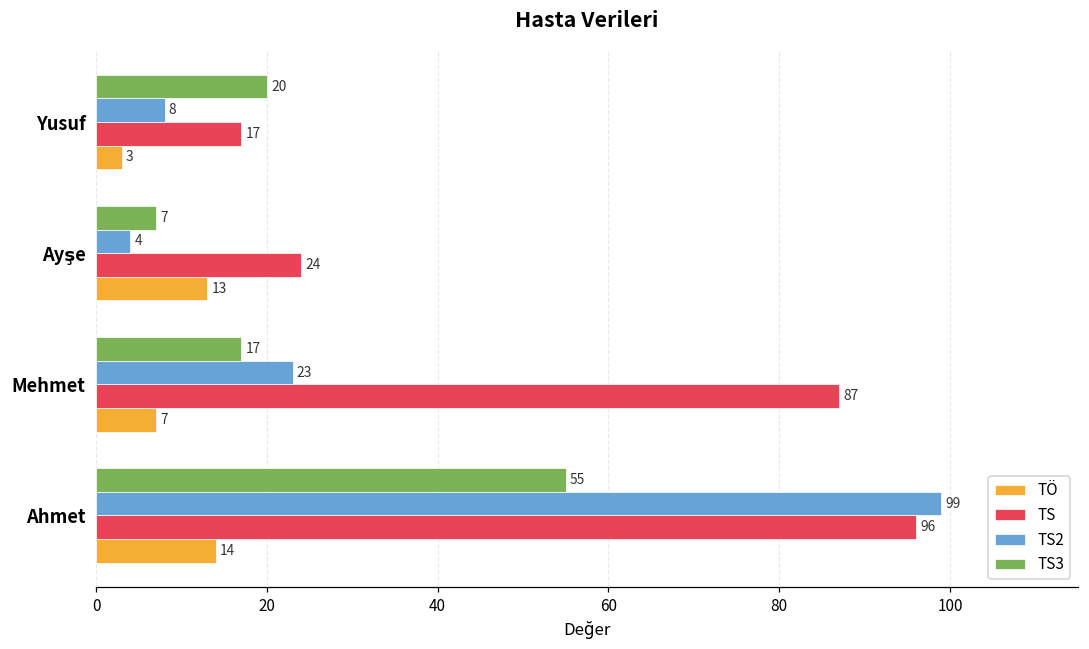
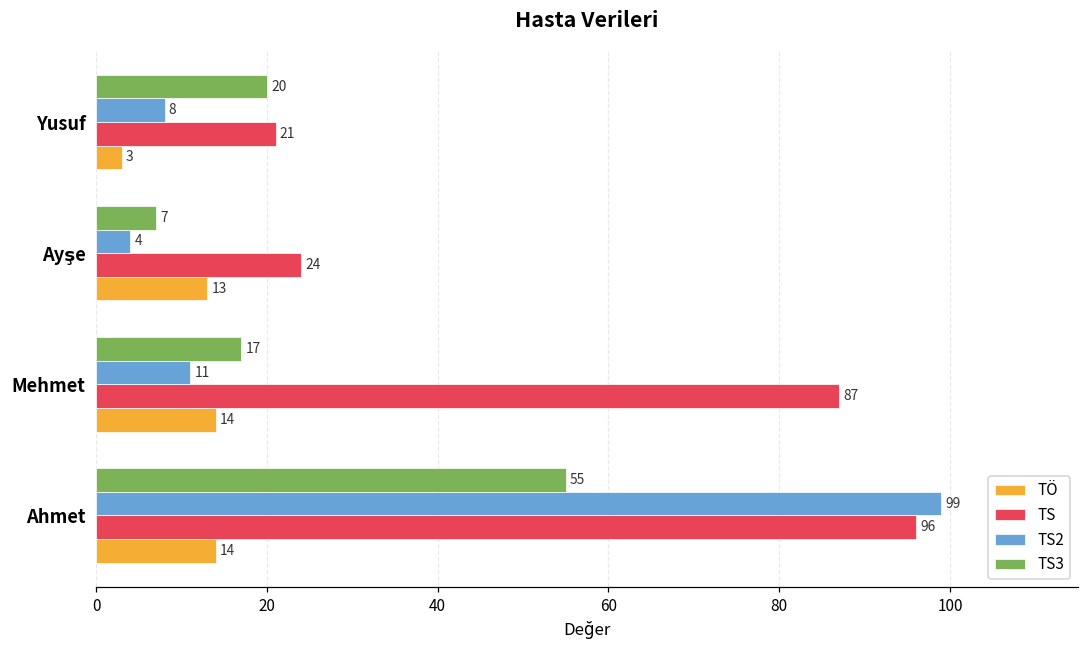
TS, Yusuf: 17 -> 21
TS2, Mehmet: 23 -> 11
TÖ, Mehmet: 7 -> 14
